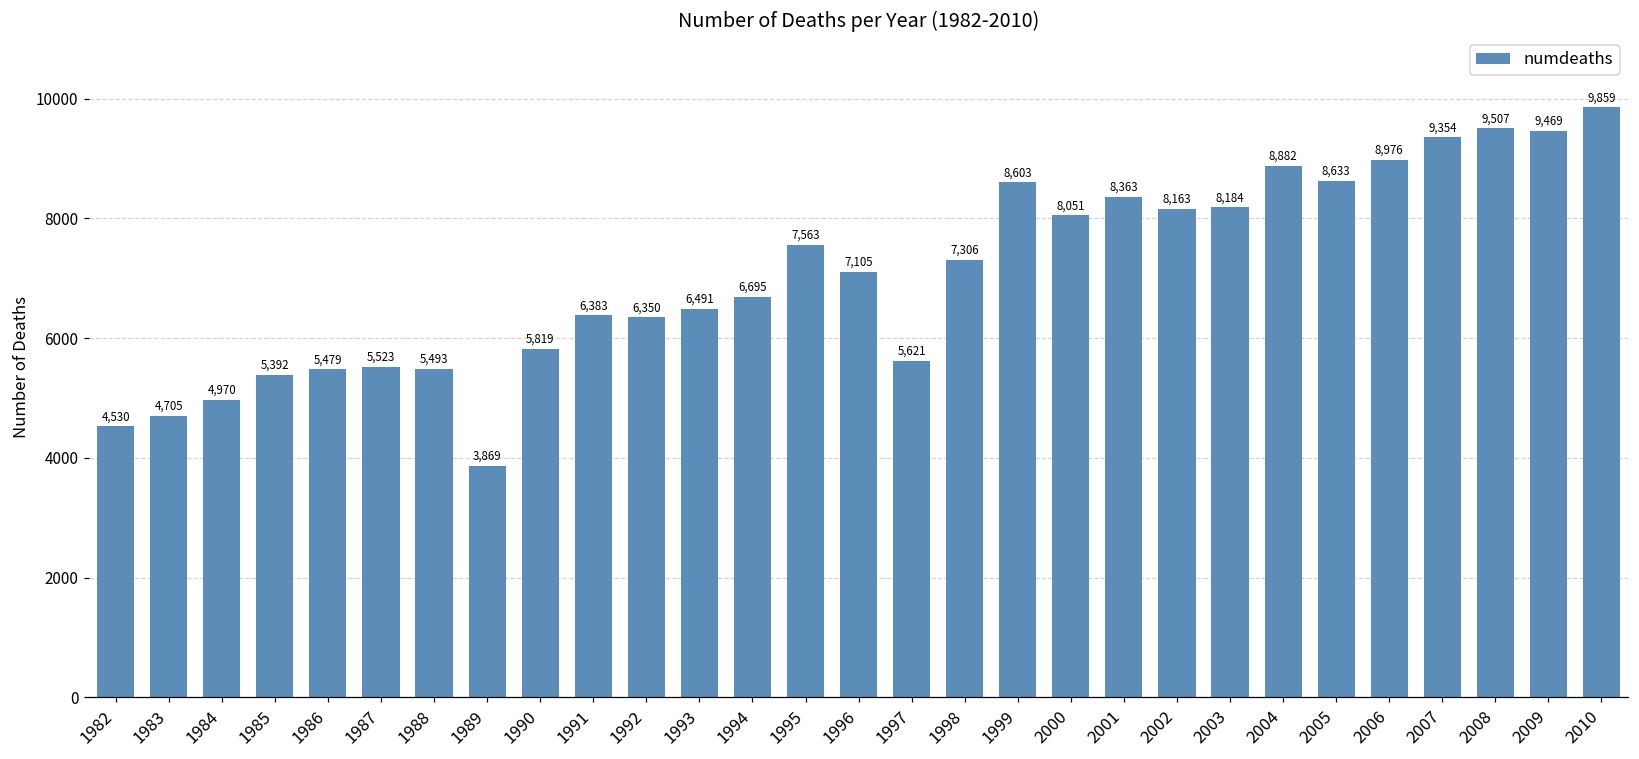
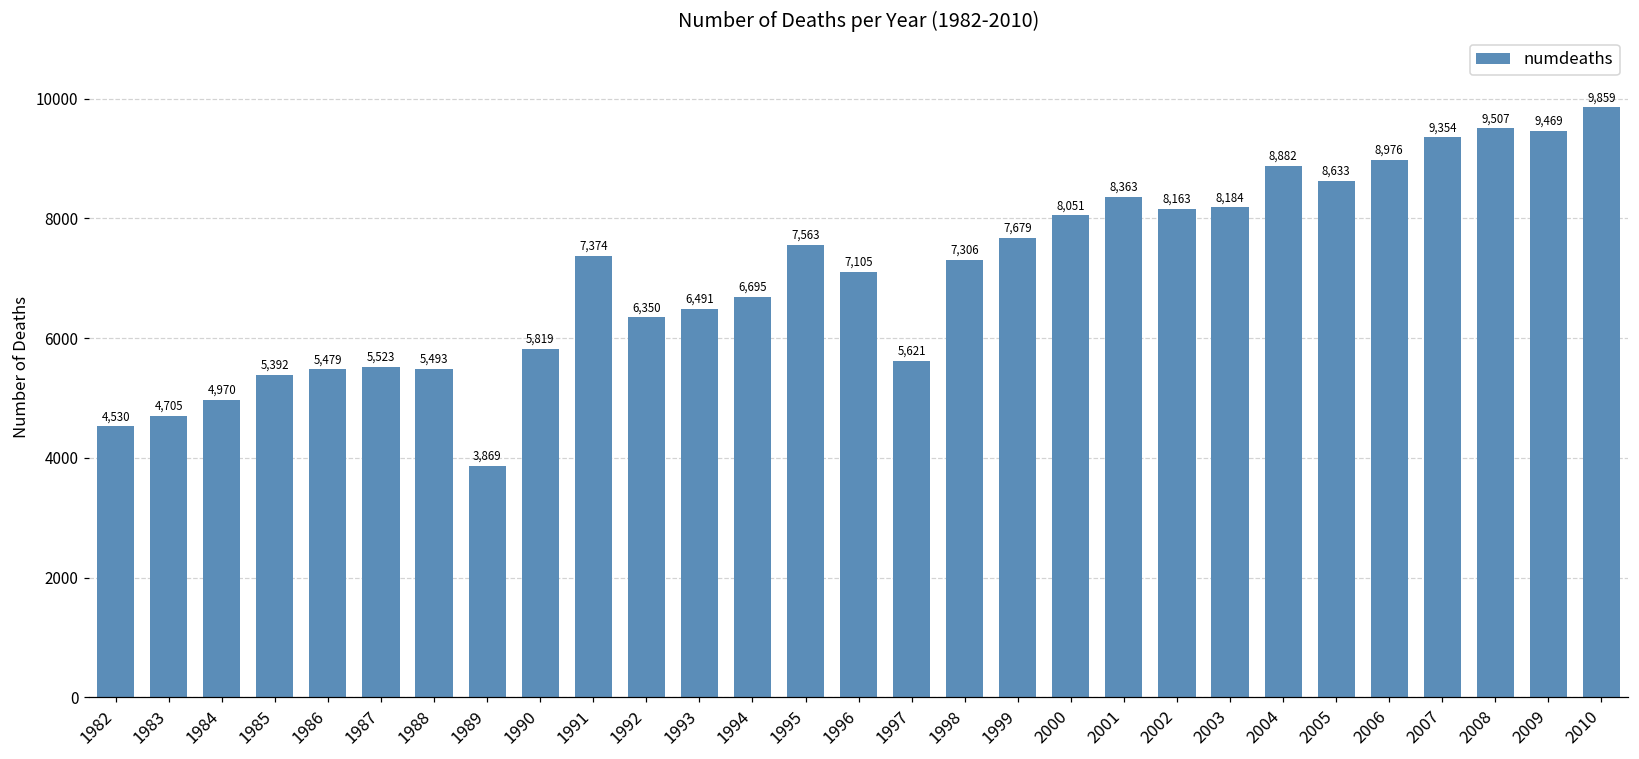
1991: 6,383 -> 7,374
1999: 8,603 -> 7,679
